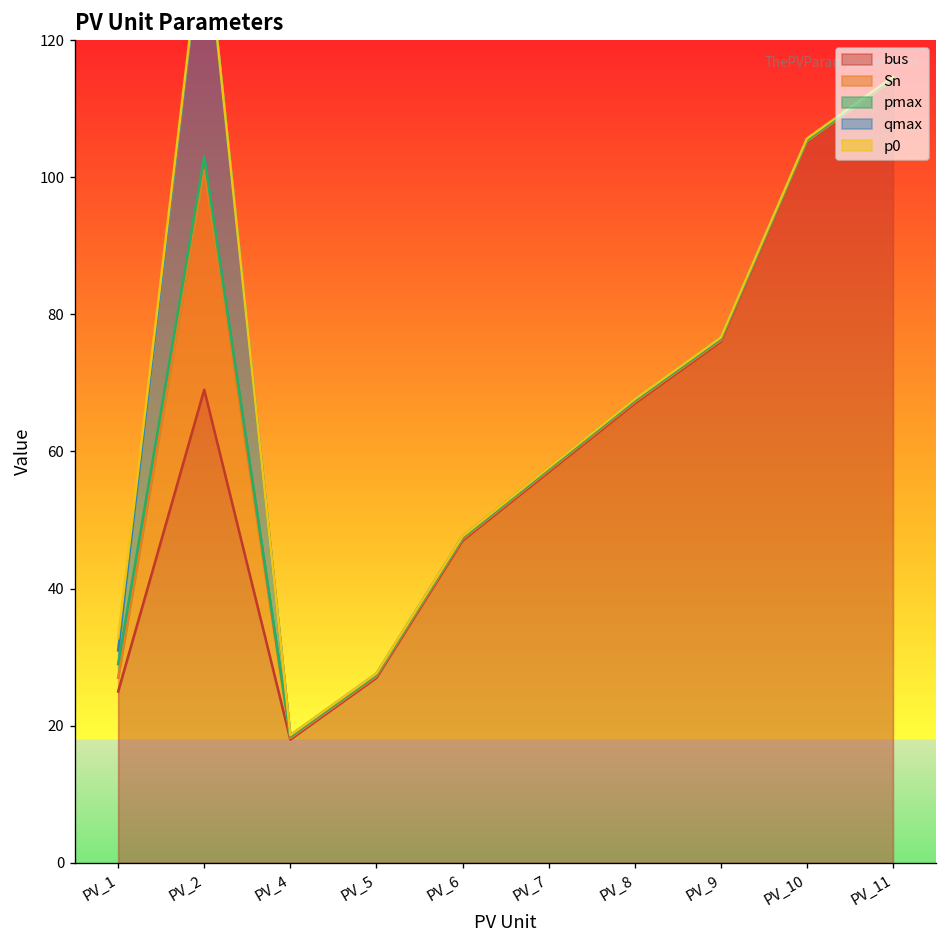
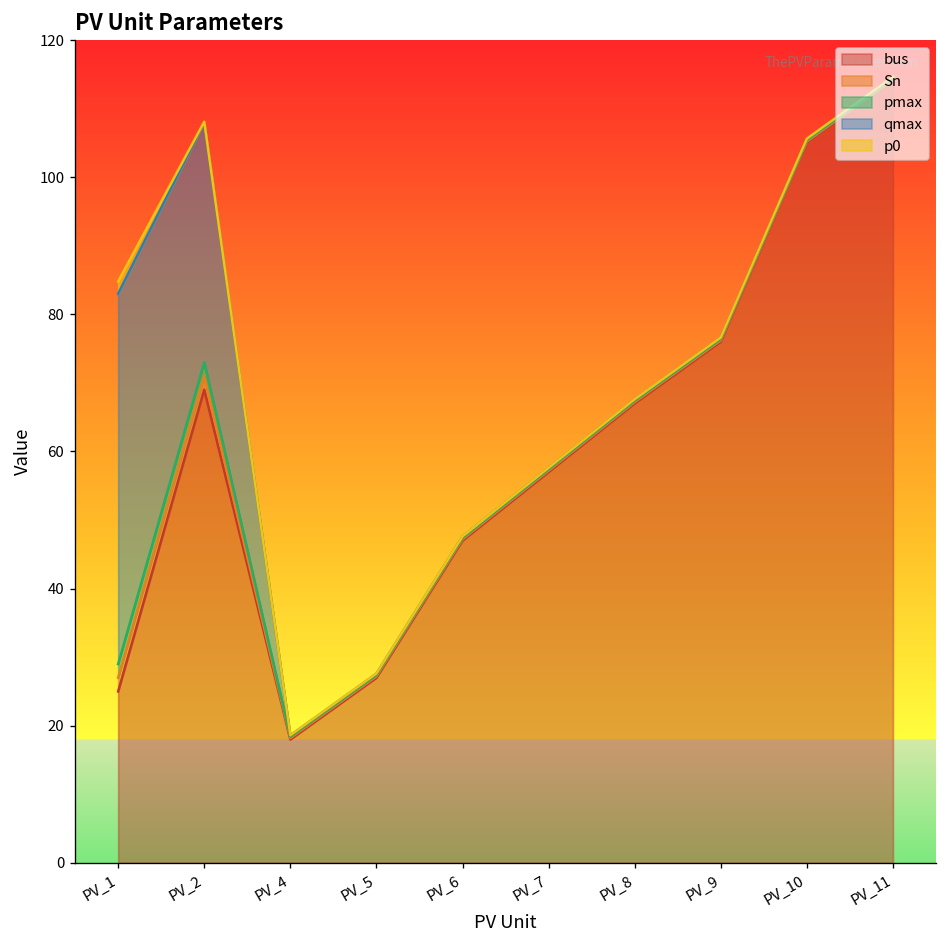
qmax, PV_1: 2 -> 54
Sn, PV_2: 32 -> 2
